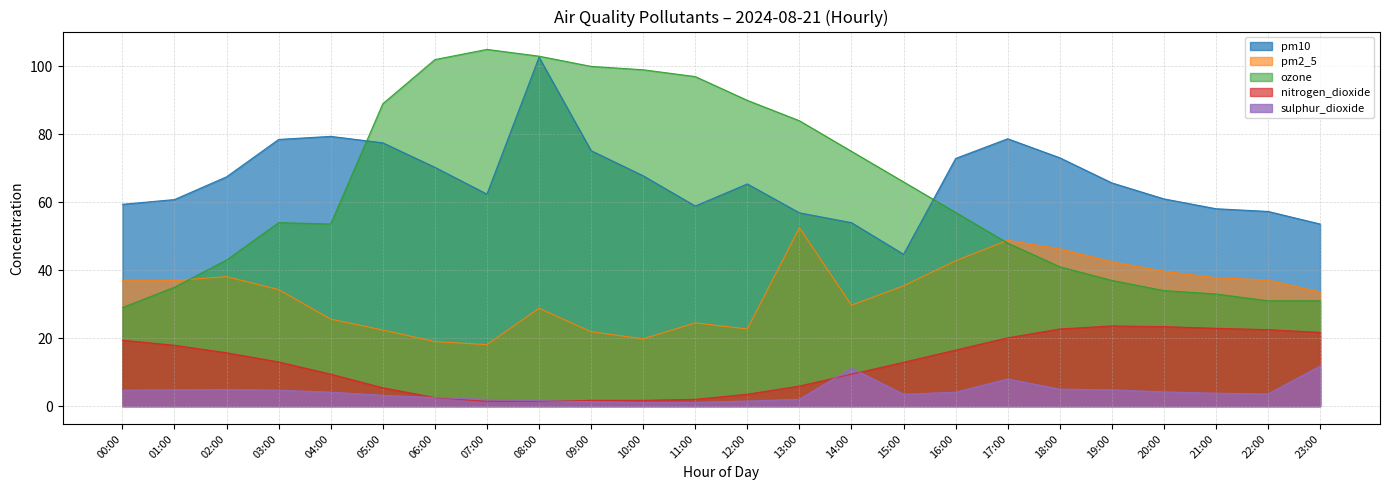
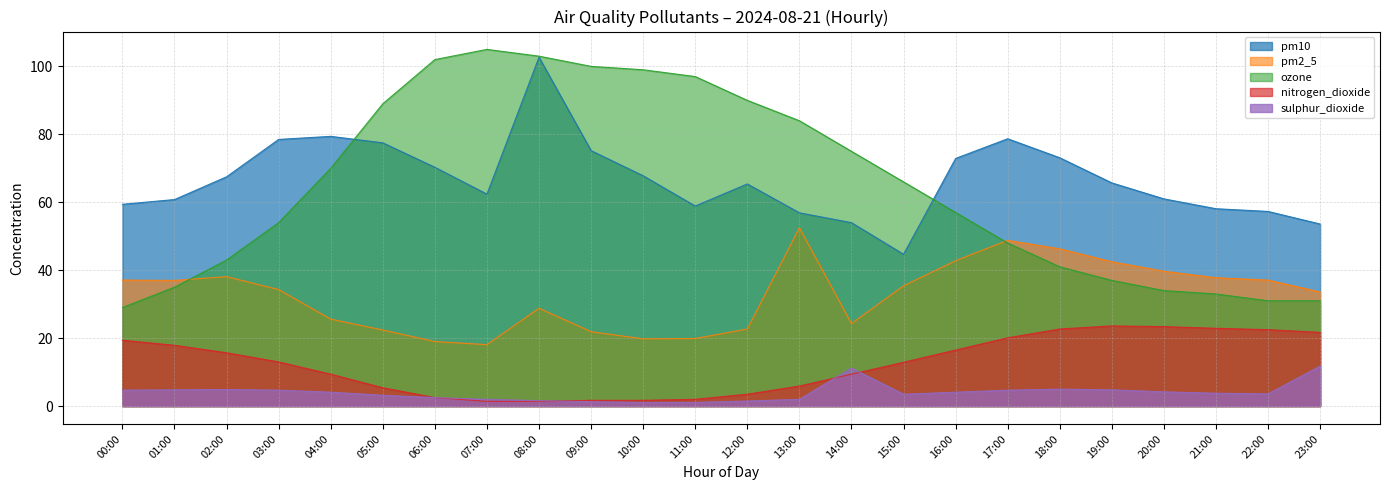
ozone, 04:00: 54 -> 70
pm2_5, 11:00: 25 -> 20
pm2_5, 14:00: 30 -> 24
sulphur_dioxide, 17:00: 8 -> 5
